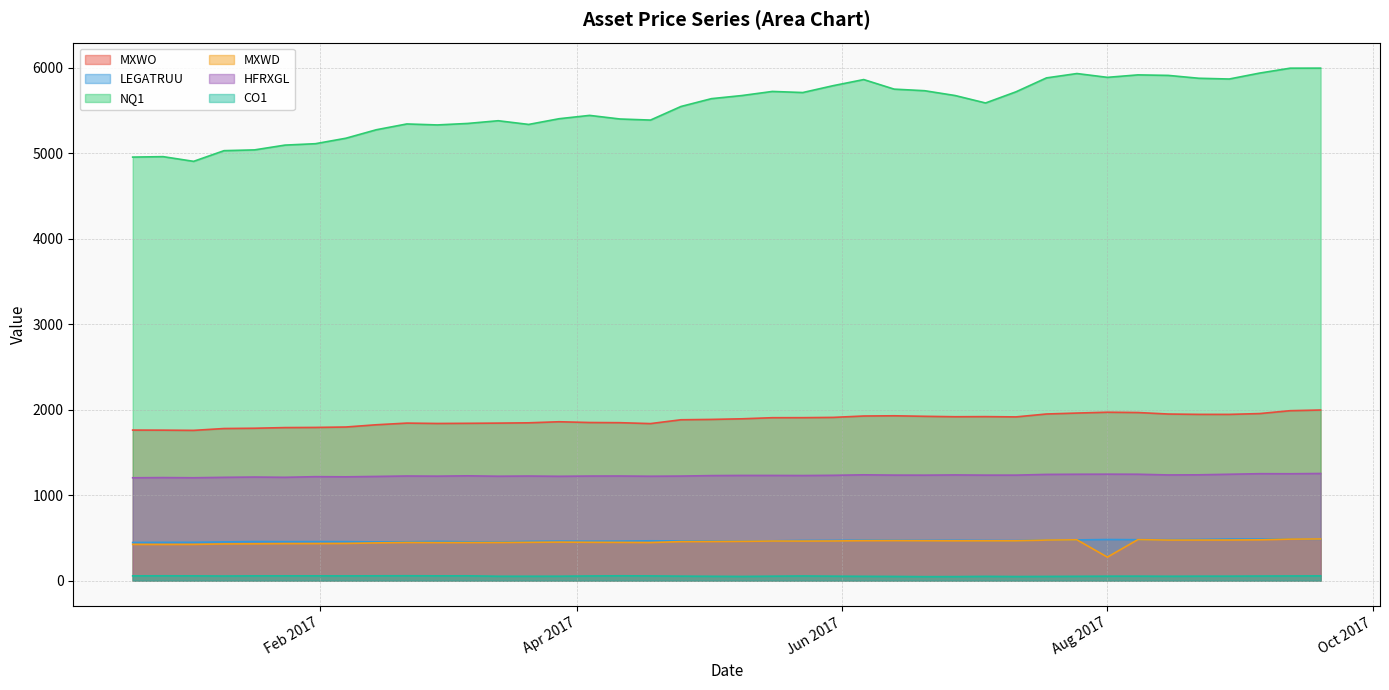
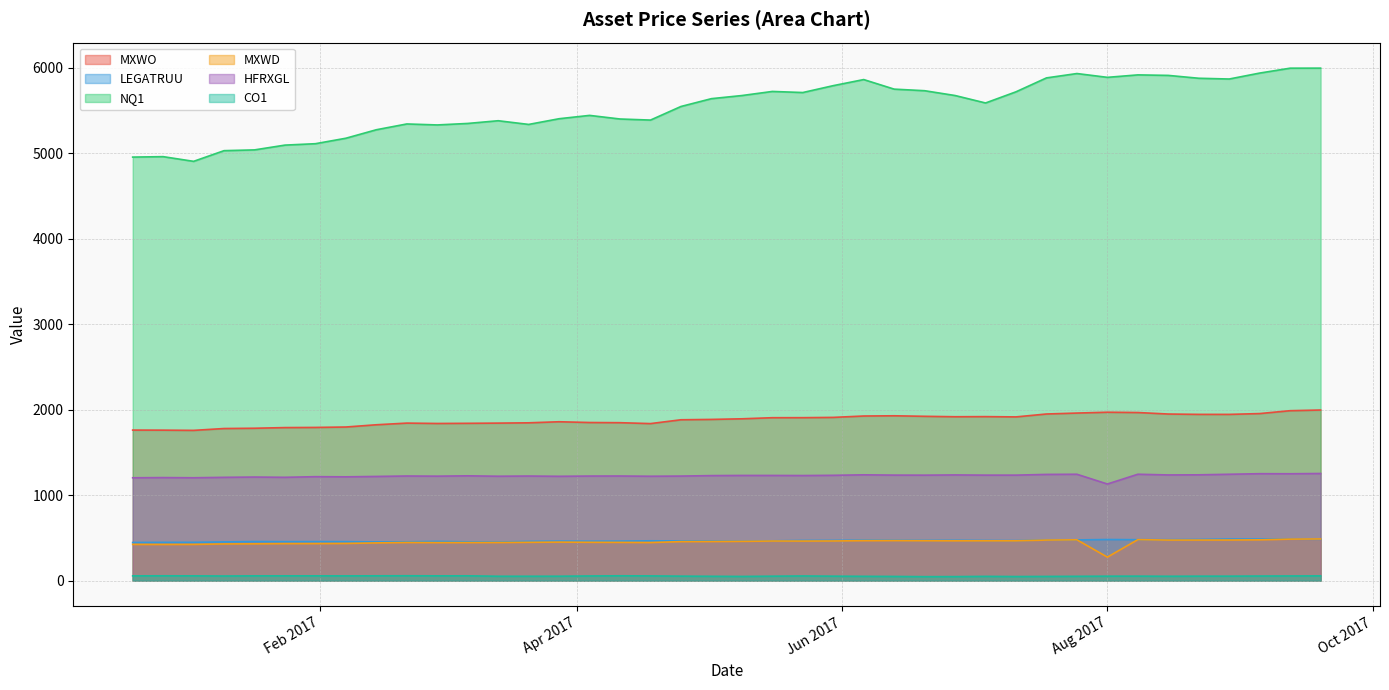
HFRXGL, Aug 2017: 1200 -> 1100
